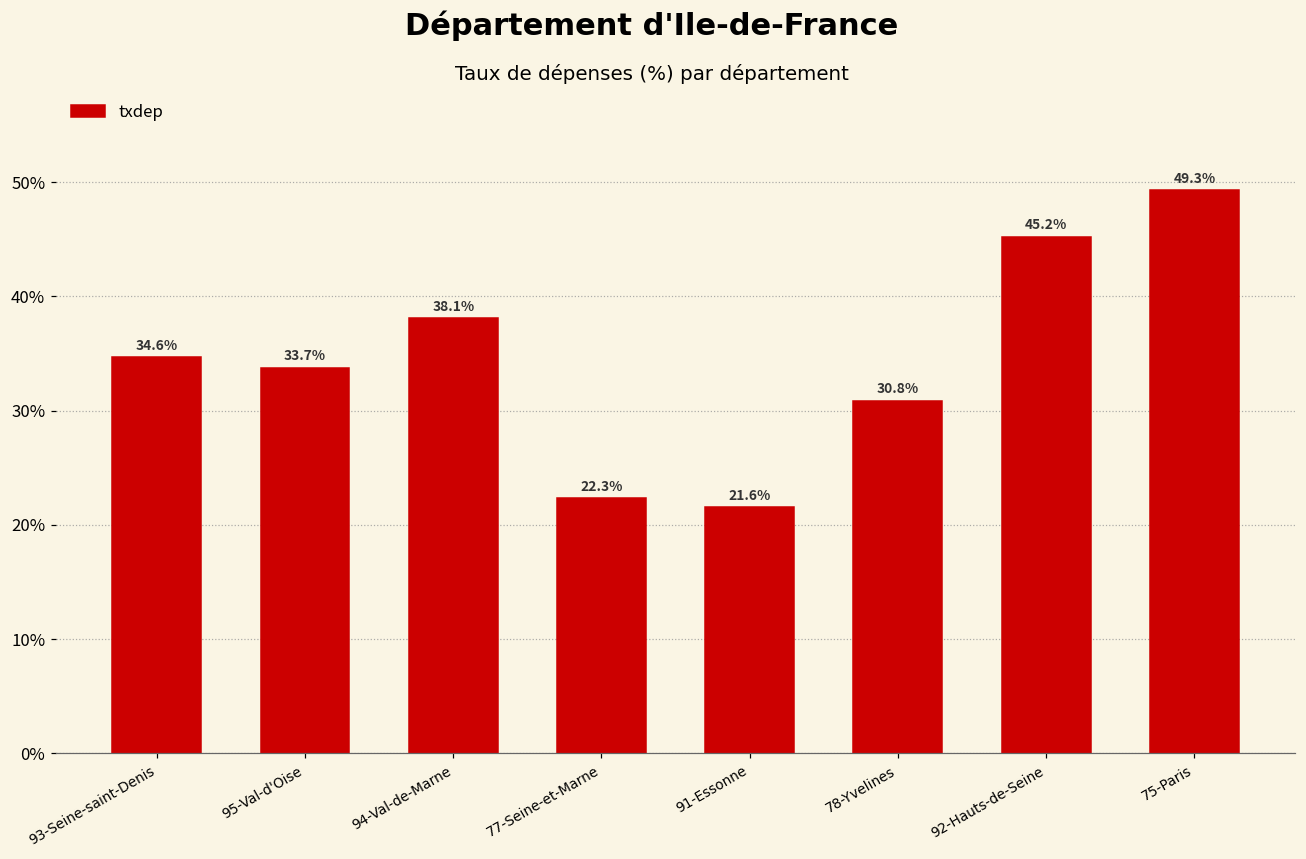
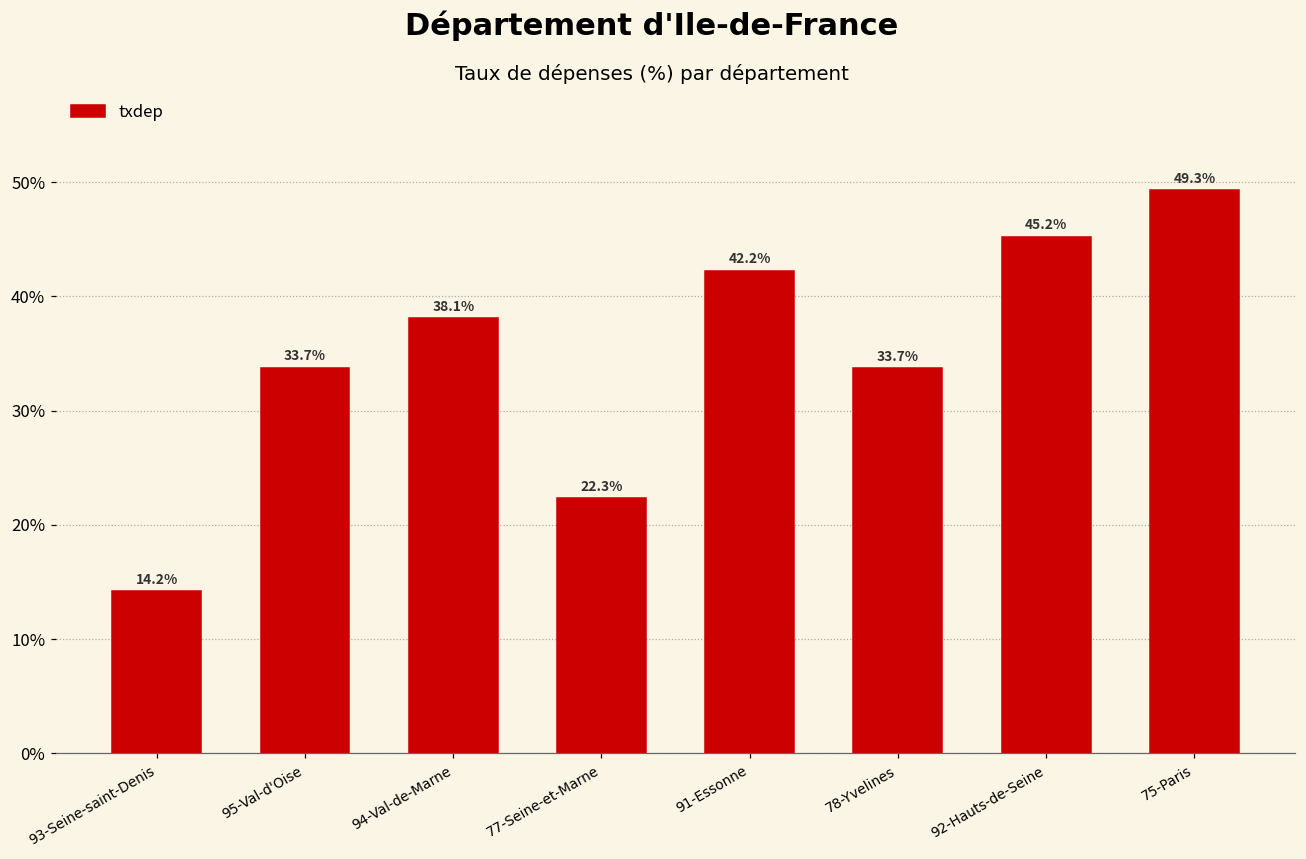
93-Seine-saint-Denis: 34.6% -> 14.2%
91-Essonne: 21.6% -> 42.2%
78-Yvelines: 30.8% -> 33.7%
